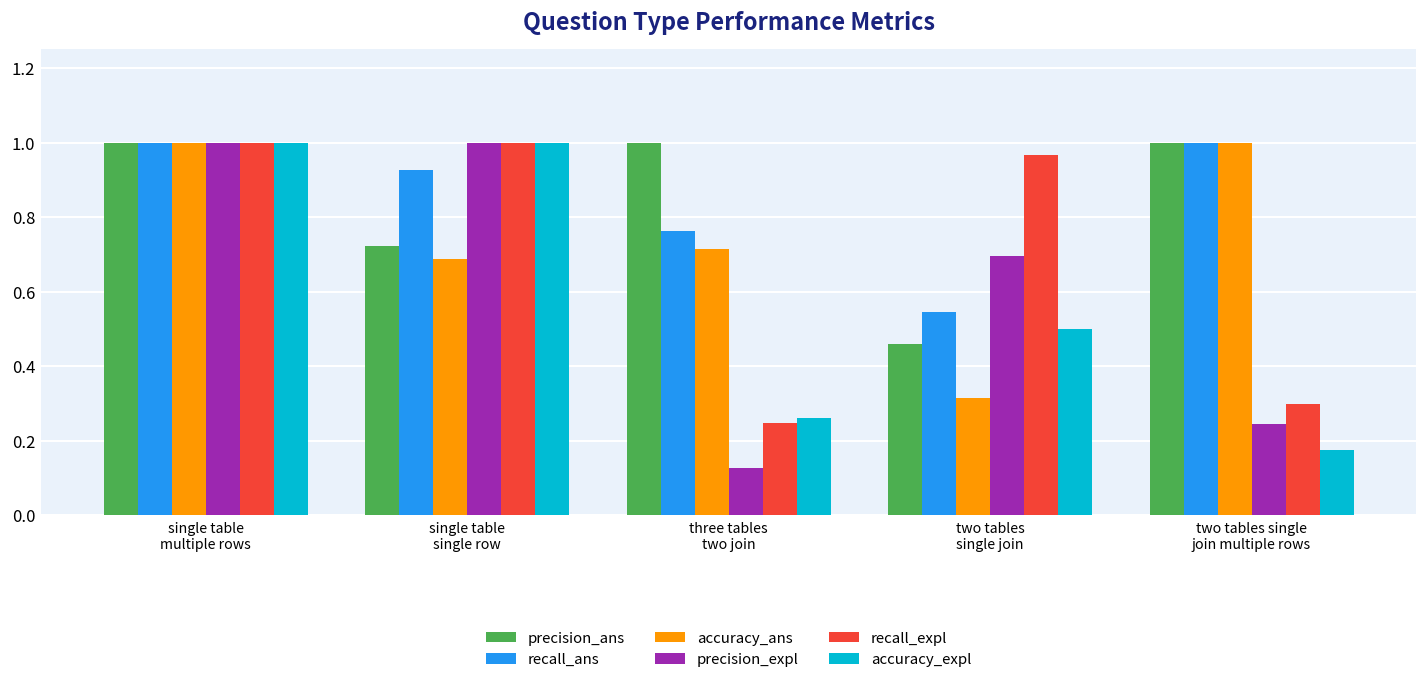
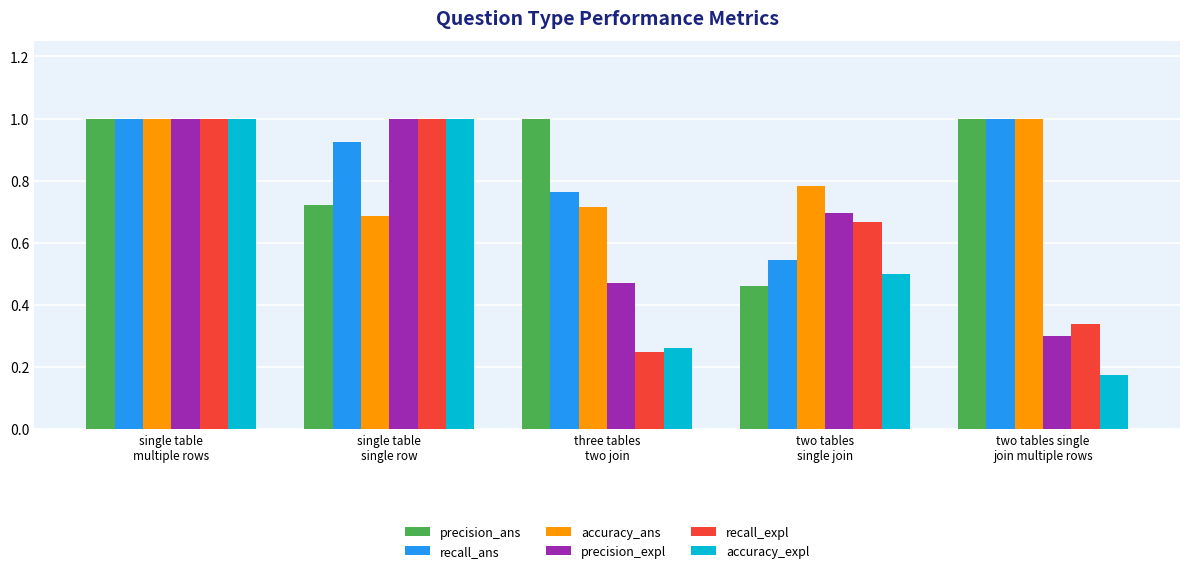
precision_expl, three tables two join: 0.13 -> 0.47
accuracy_ans, two tables single join: 0.32 -> 0.78
recall_expl, two tables single join: 0.97 -> 0.67
precision_expl, two tables single join multiple rows: 0.24 -> 0.30
recall_expl, two tables single join multiple rows: 0.30 -> 0.34
